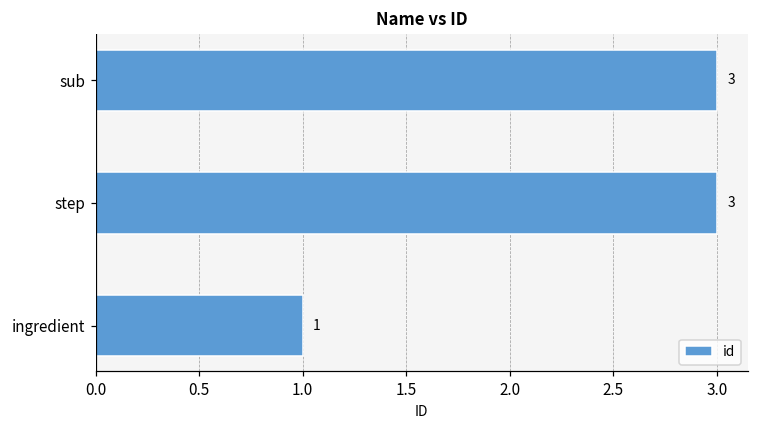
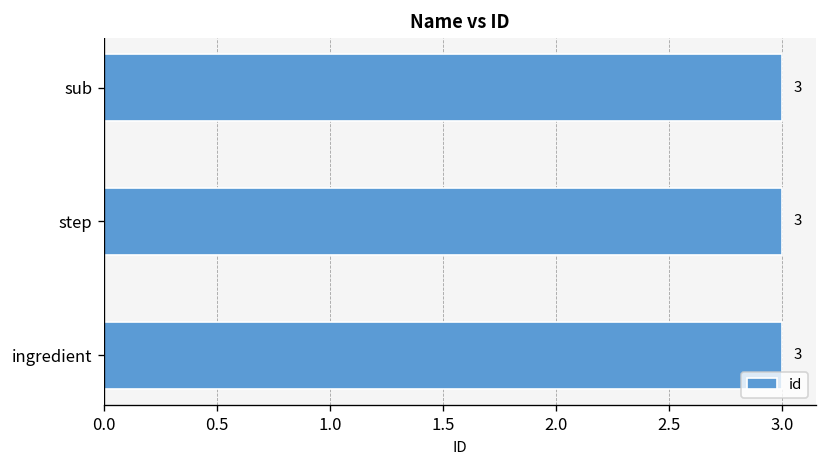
ingredient: 1 -> 3
